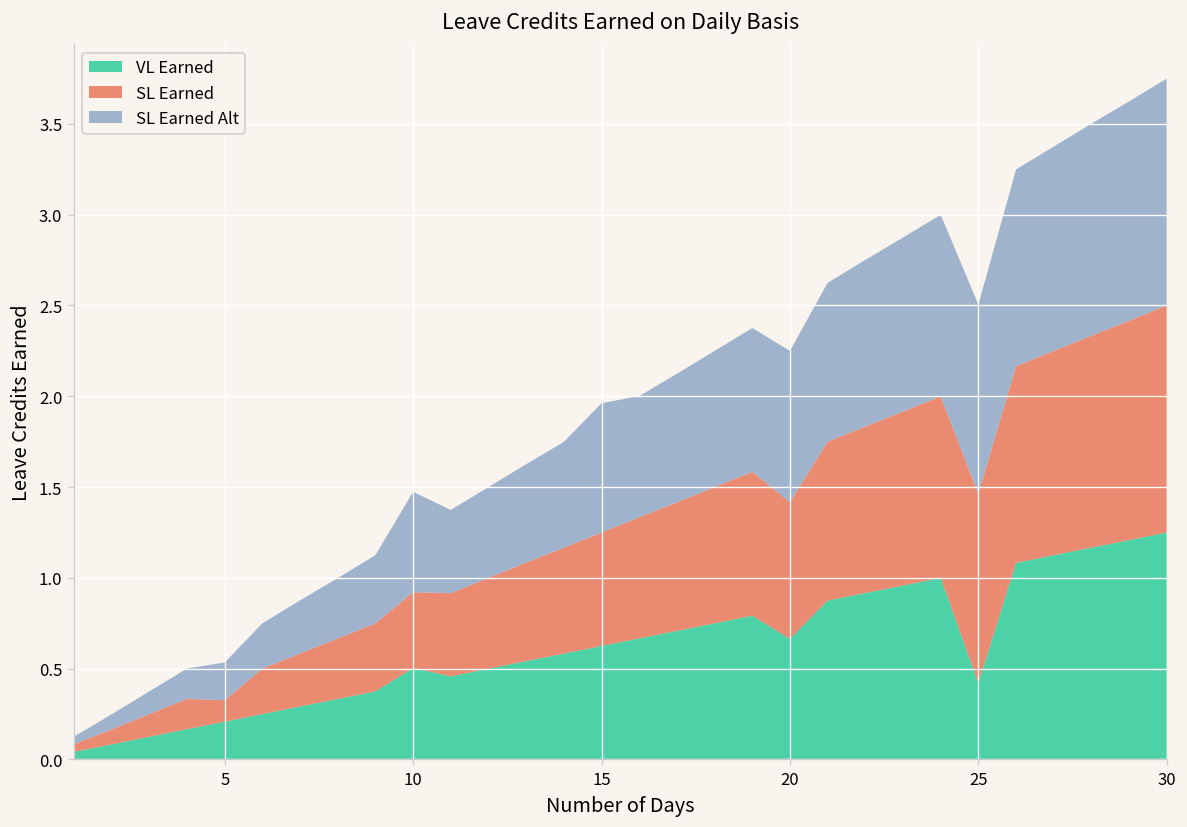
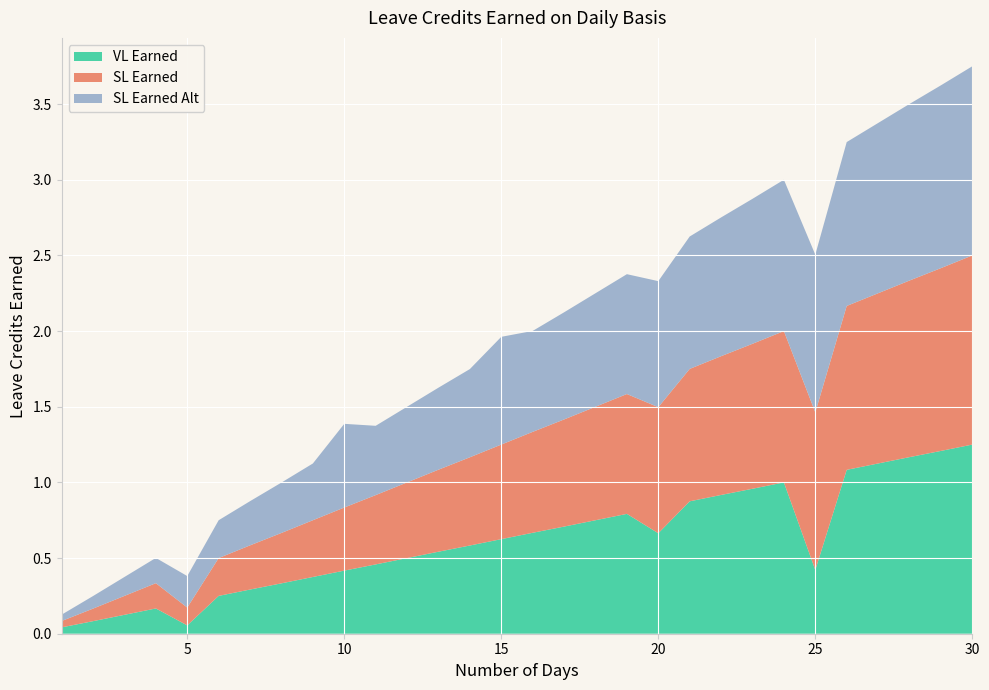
VL Earned, 5: 0.21 -> 0.06
VL Earned, 10: 0.50 -> 0.42
SL Earned, 20: 0.75 -> 0.83
